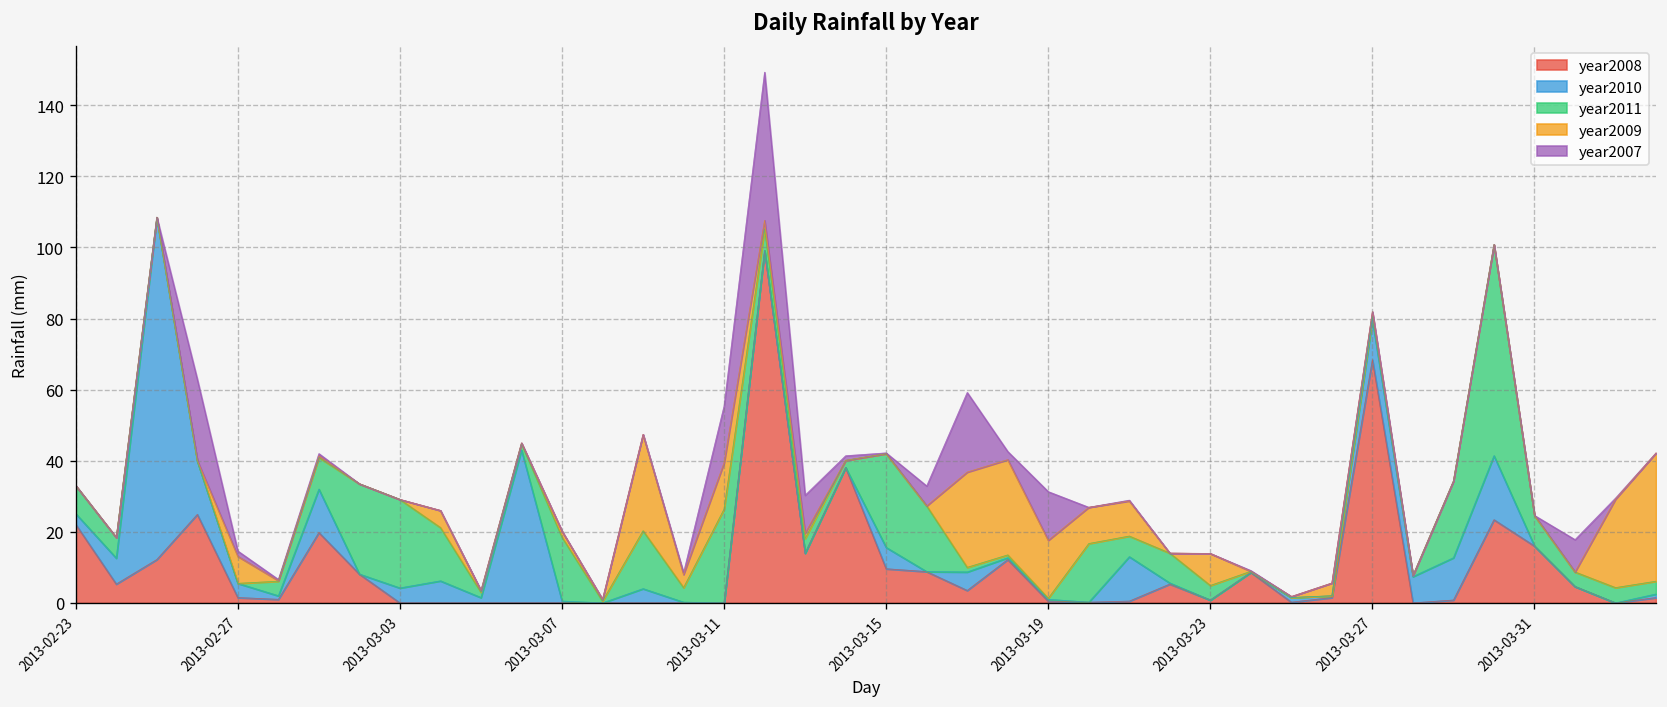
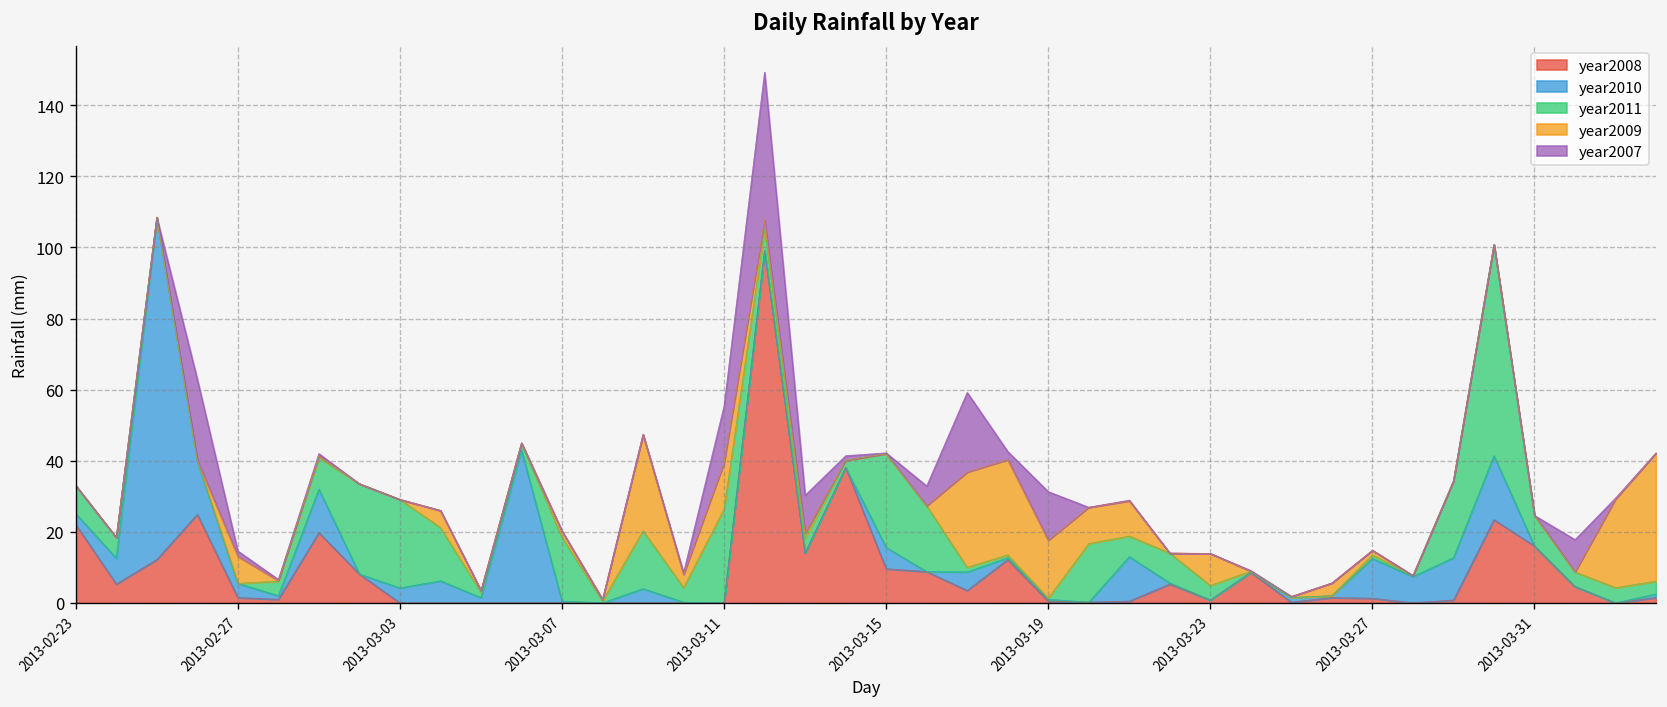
year2008, 2013-03-27: 68 -> 1
